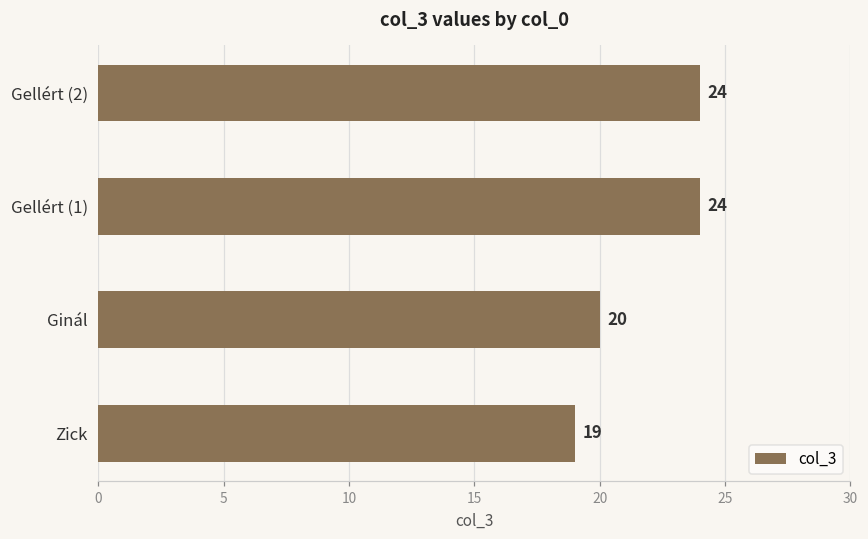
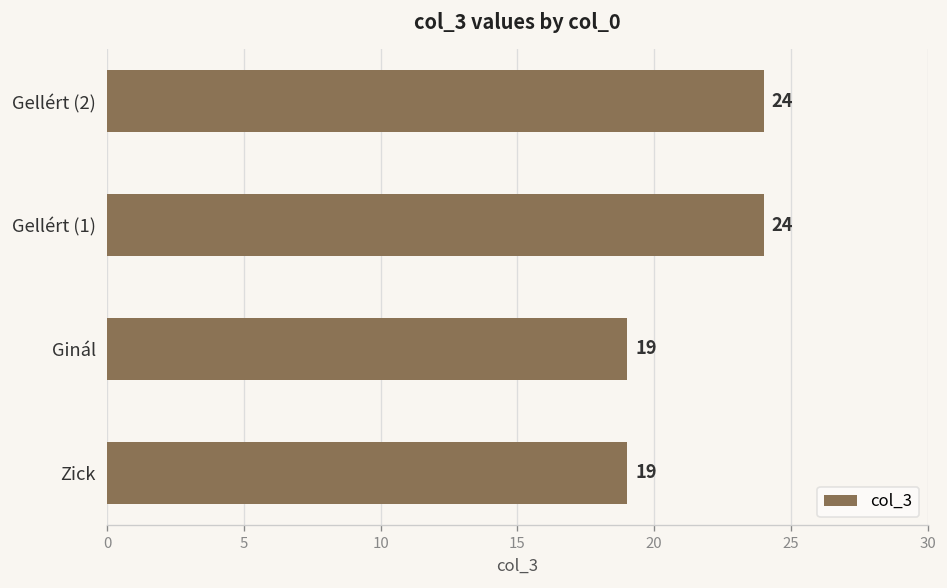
Ginál: 20 -> 19
